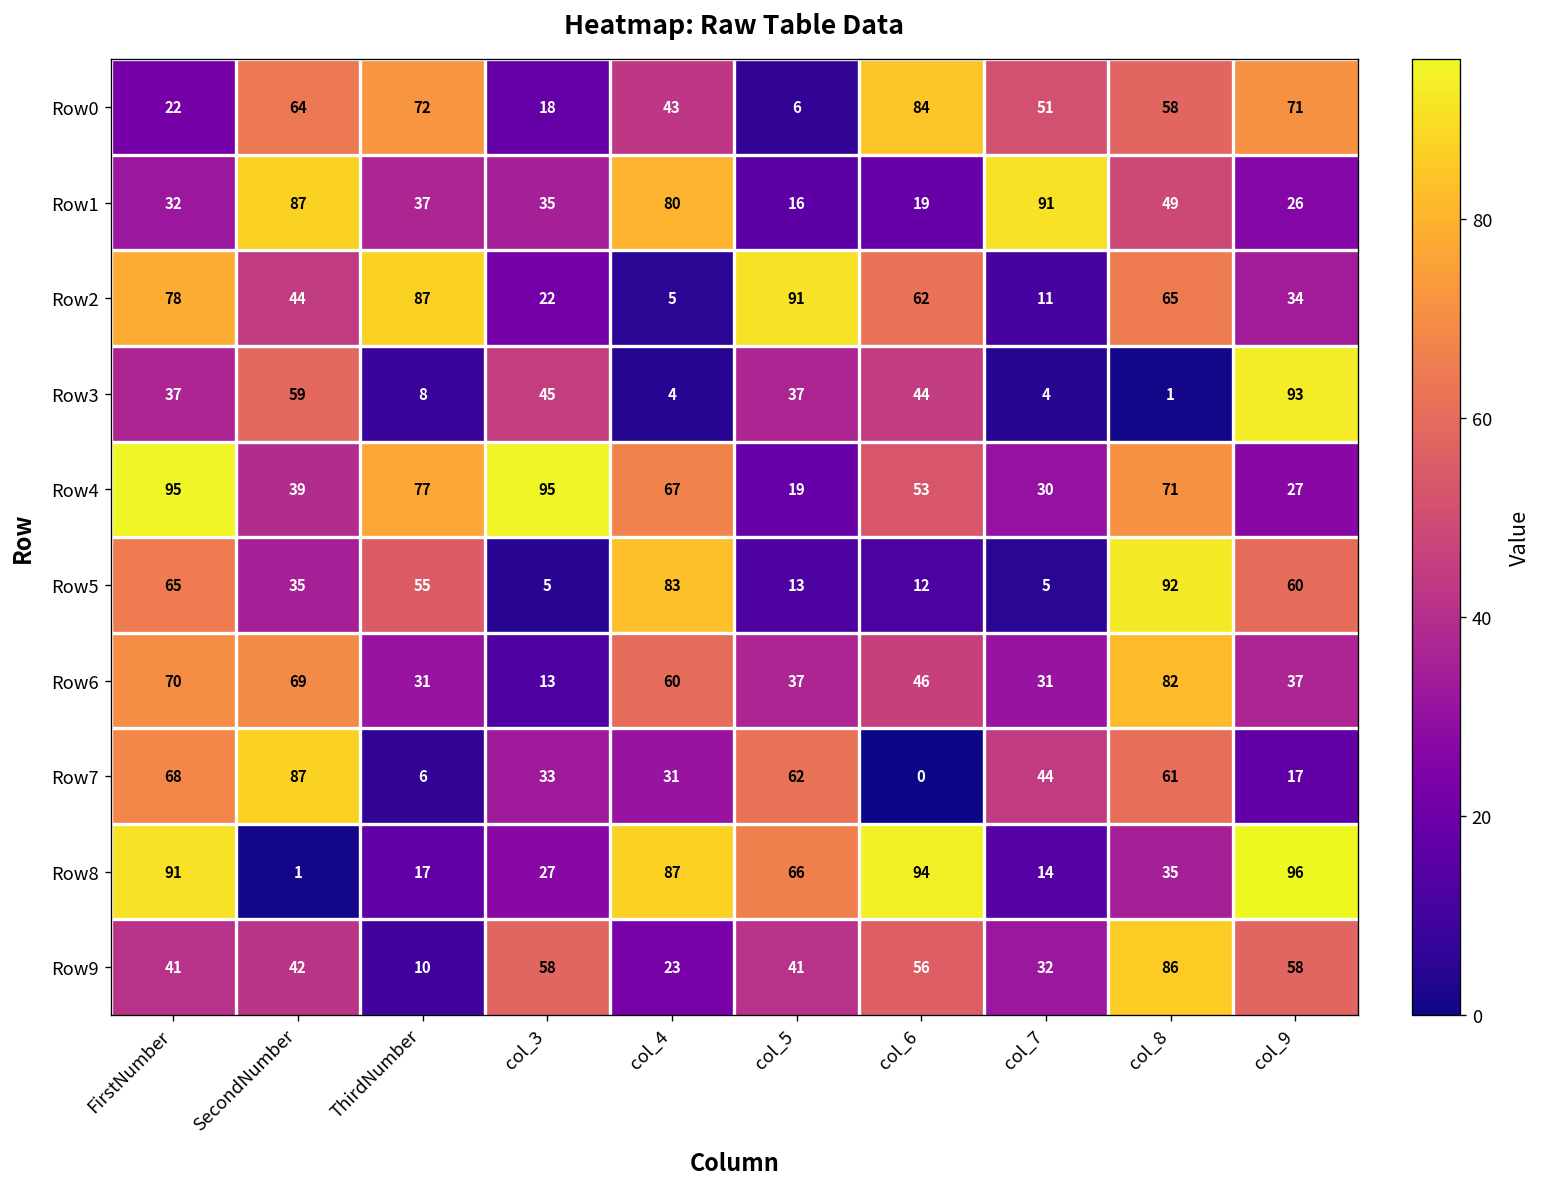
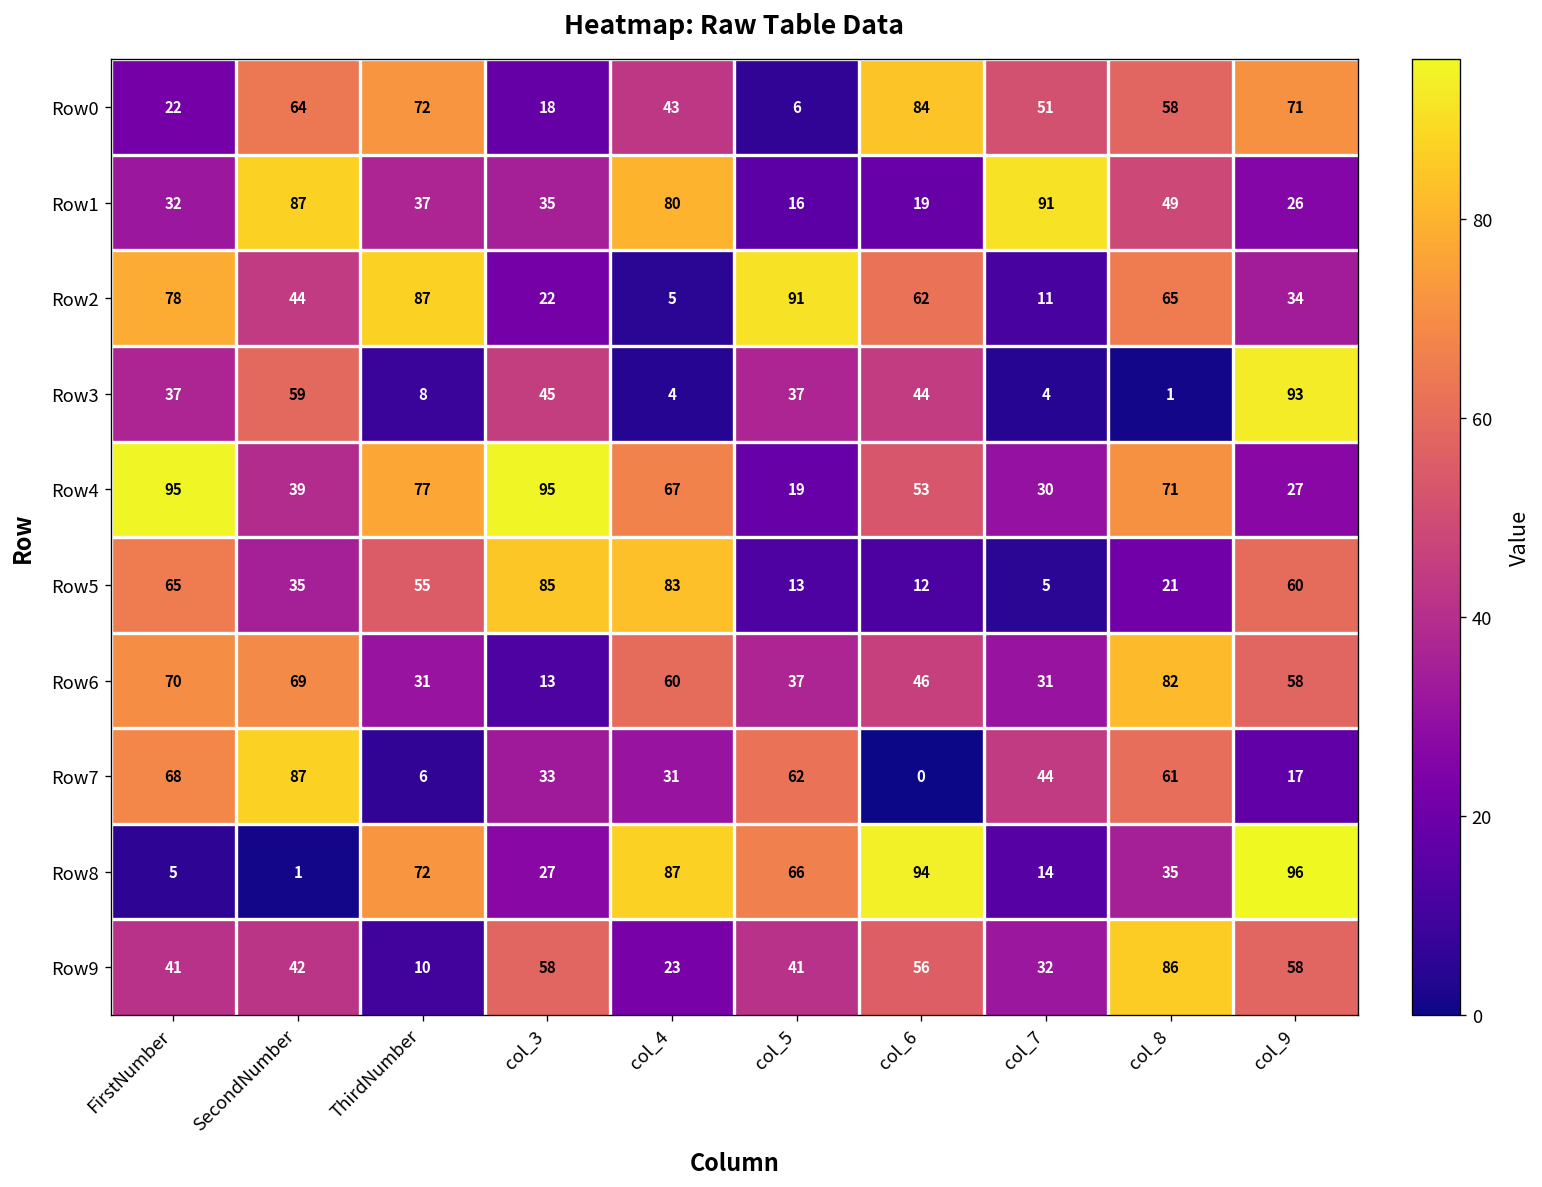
Row5, col_3: 5 -> 85
Row5, col_8: 92 -> 21
Row6, col_9: 37 -> 58
Row8, FirstNumber: 91 -> 5
Row8, ThirdNumber: 17 -> 72
